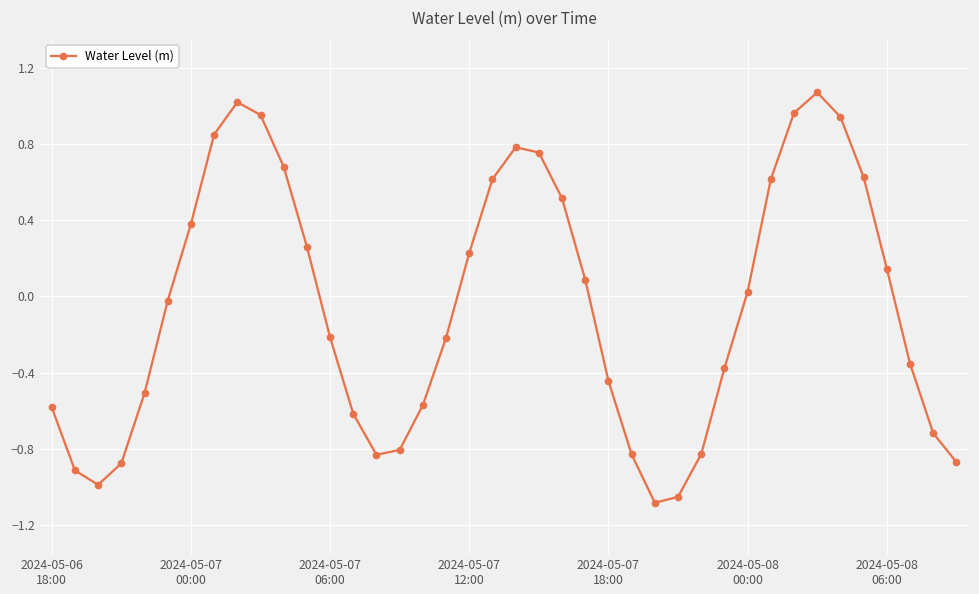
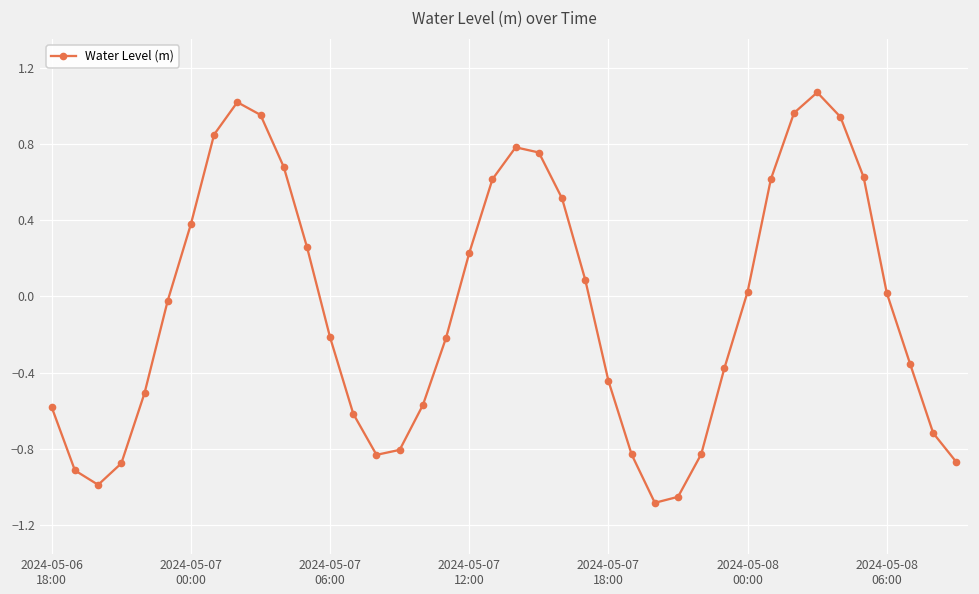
2024-05-08 06:00: 0.15 -> 0.02
